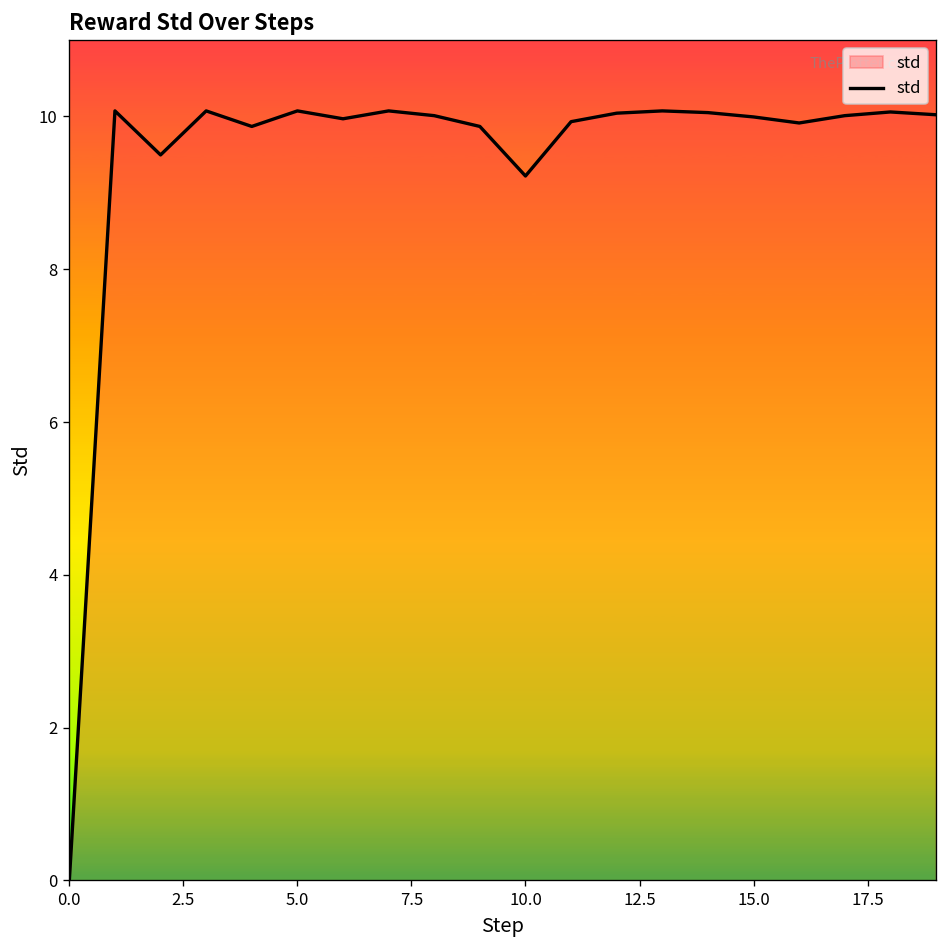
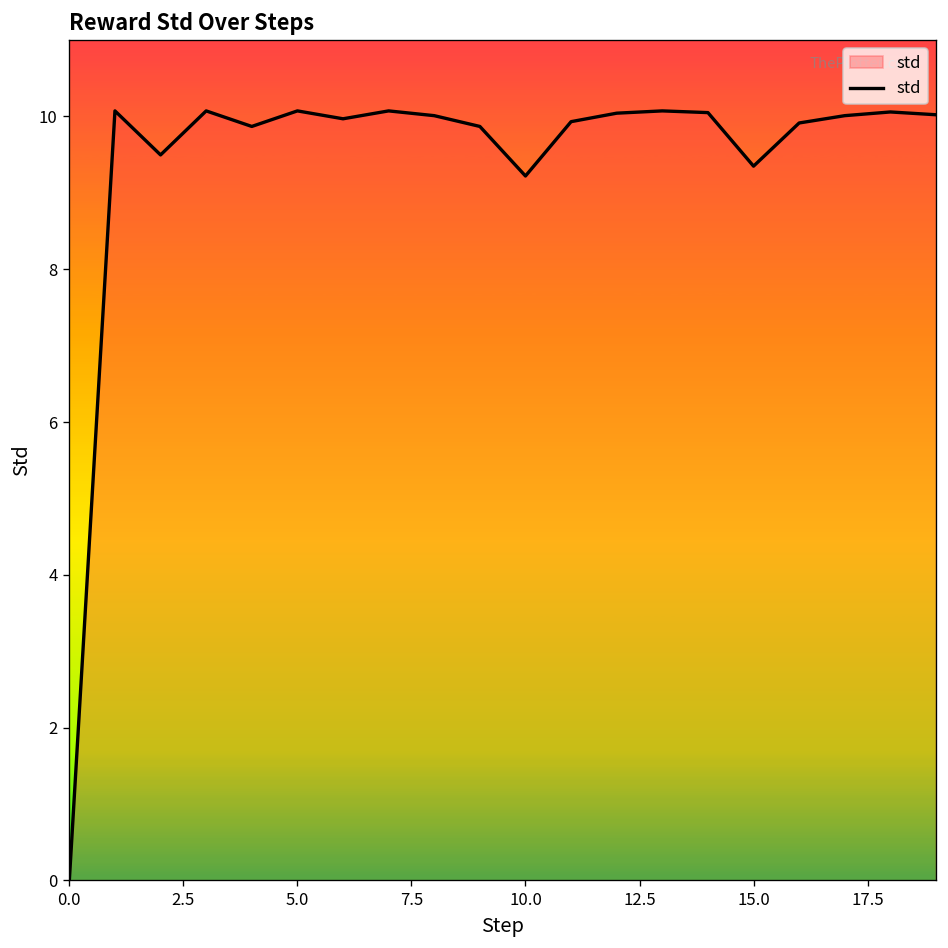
15.0: 10.0 -> 9.3
